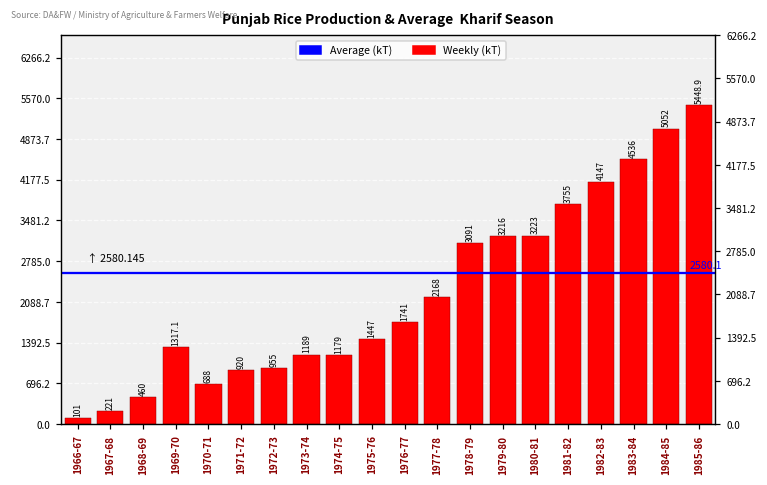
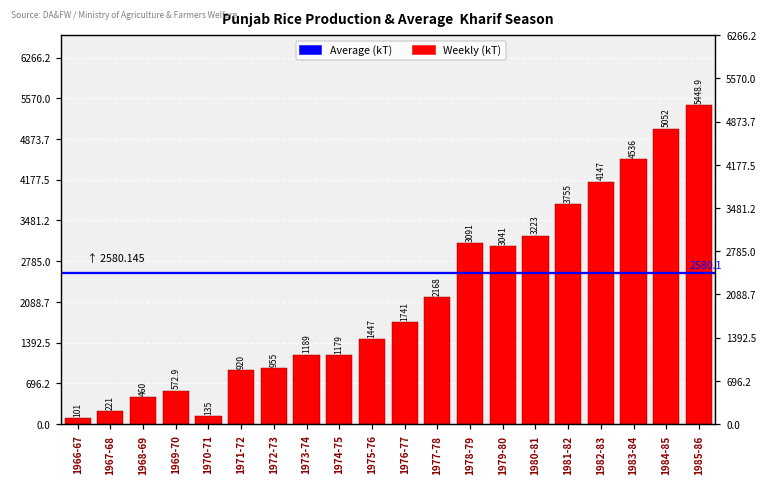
1969-70: 1317.1 -> 572.9
1970-71: 688 -> 135
1979-80: 3216 -> 3041
